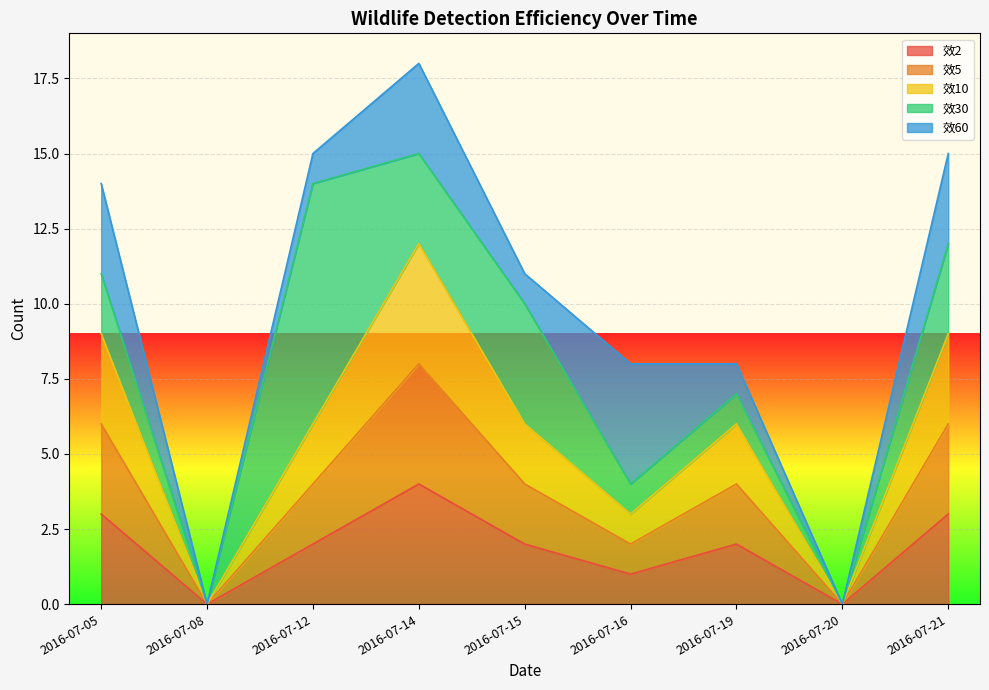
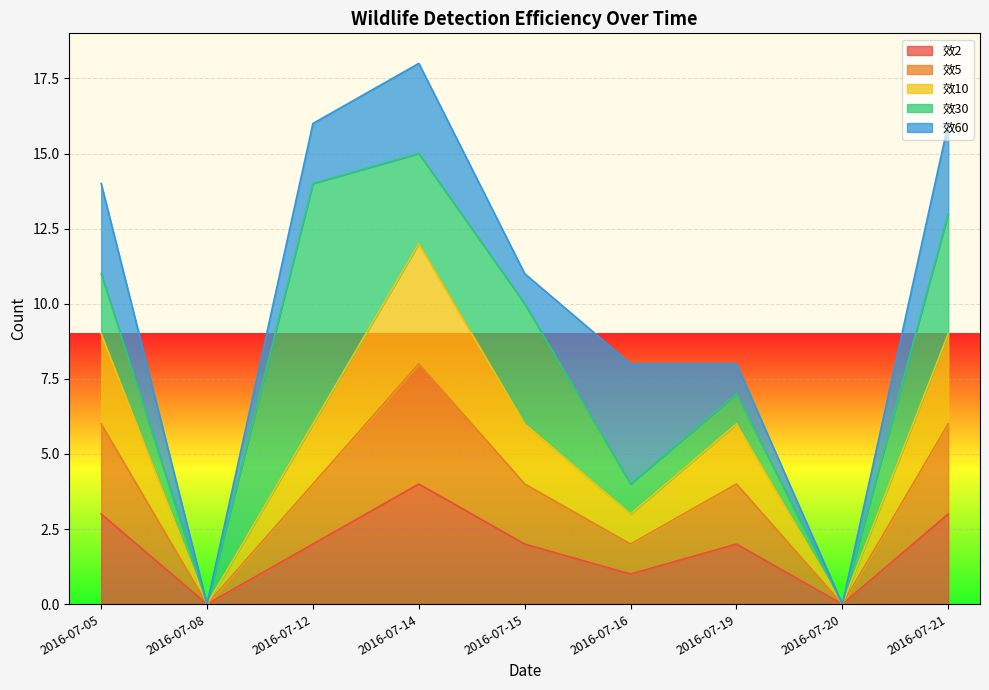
效60, 2016-07-12: 1 -> 2
效30, 2016-07-21: 3 -> 4
